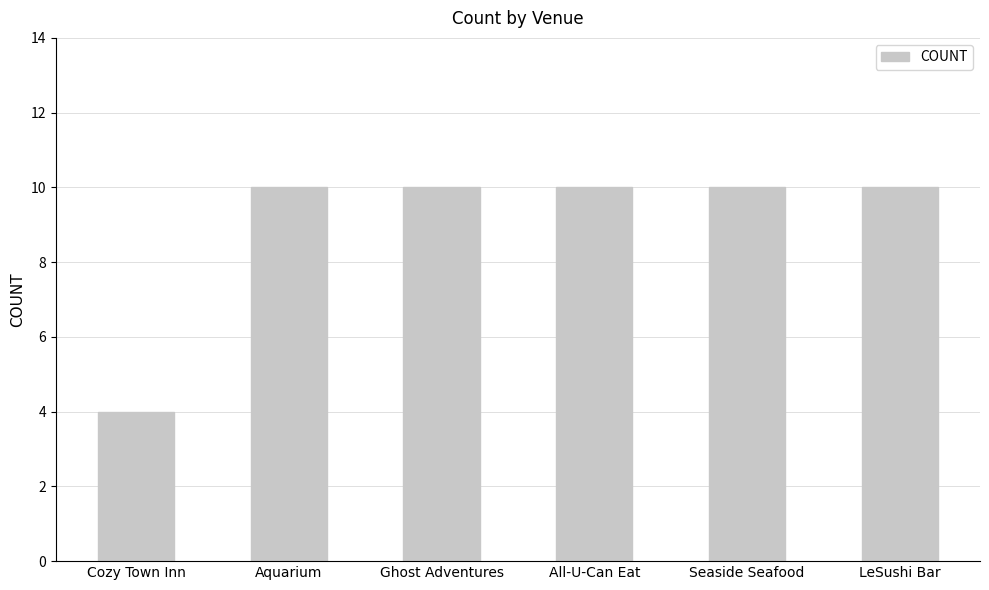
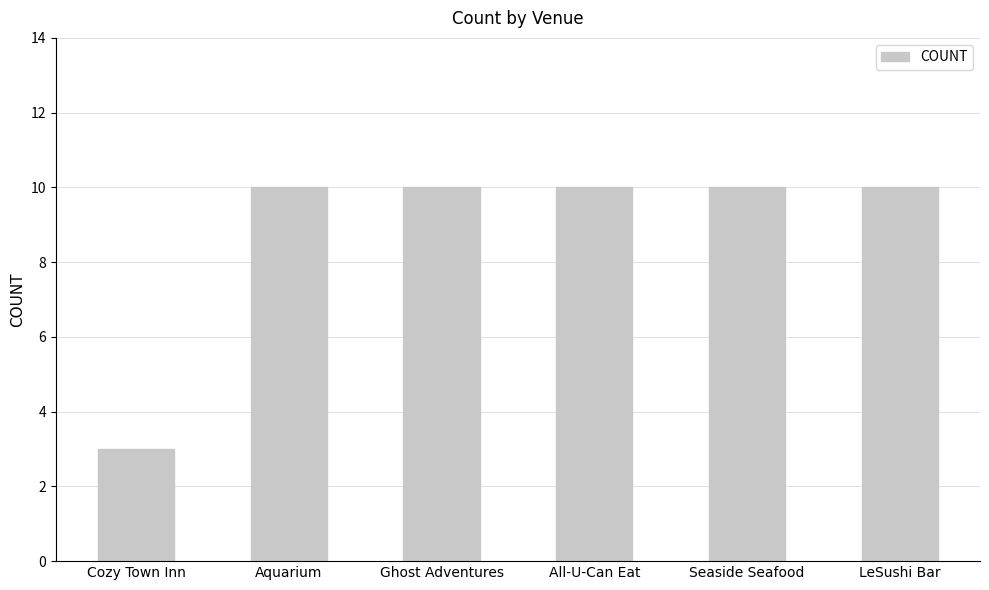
Cozy Town Inn: 4 -> 3
